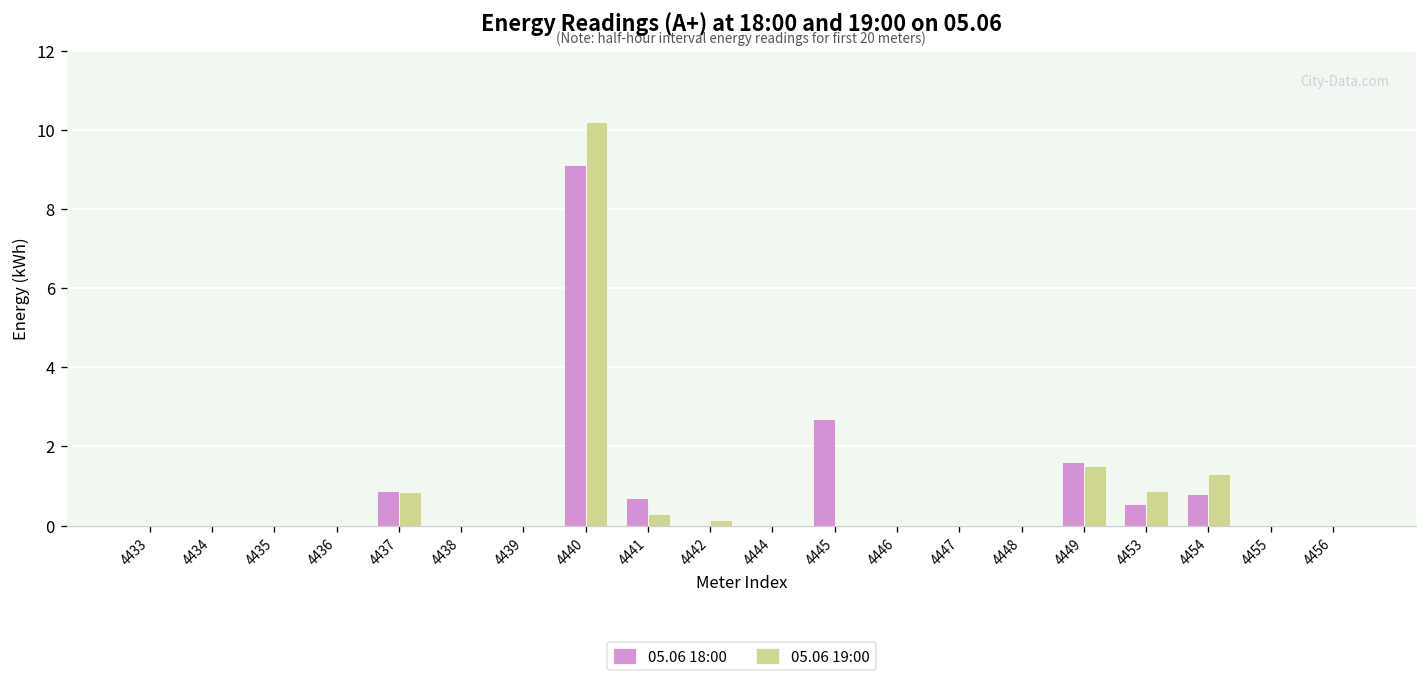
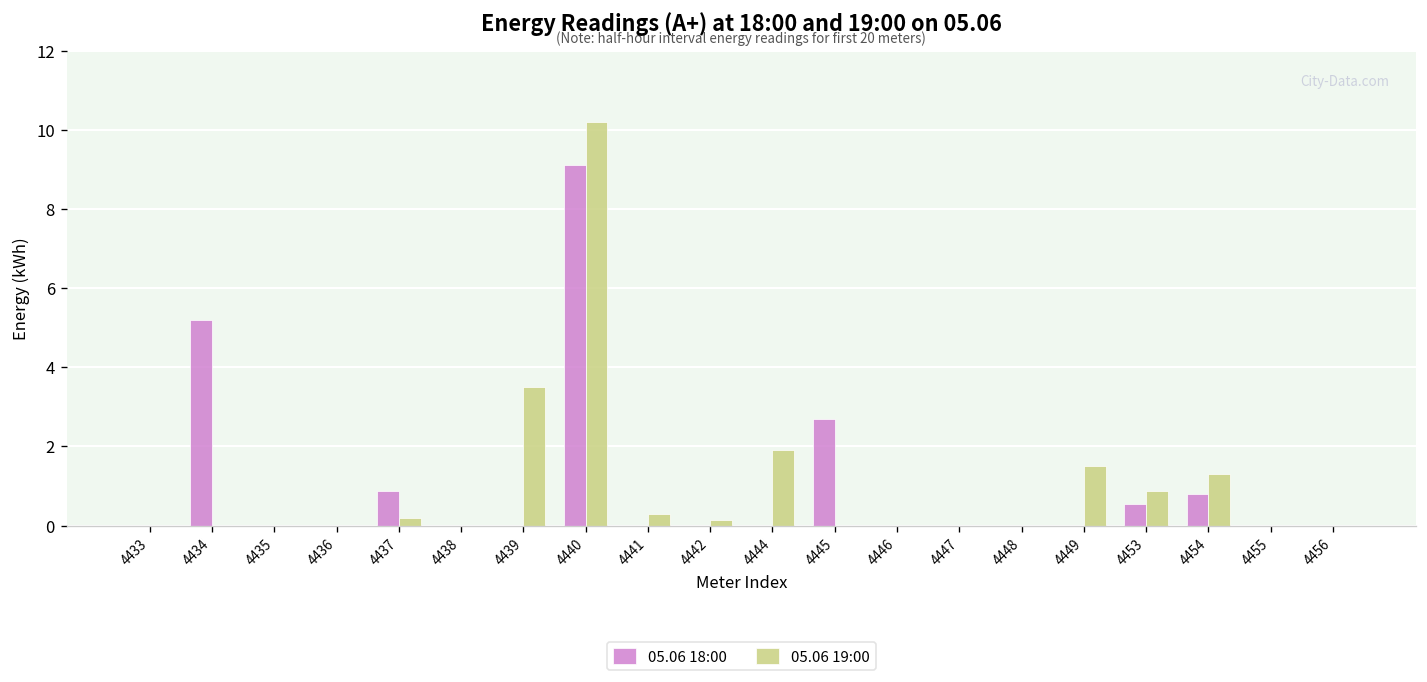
05.06 18:00, 4434: 0.0 -> 5.2
05.06 19:00, 4437: 0.9 -> 0.2
05.06 19:00, 4439: 0.0 -> 3.5
05.06 18:00, 4441: 0.7 -> 0.0
05.06 19:00, 4444: 0.0 -> 1.9
05.06 18:00, 4449: 1.6 -> 0.0
